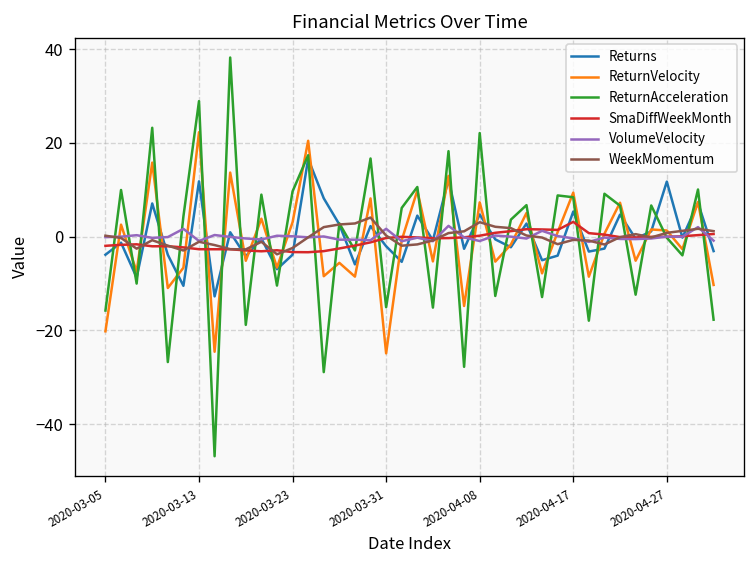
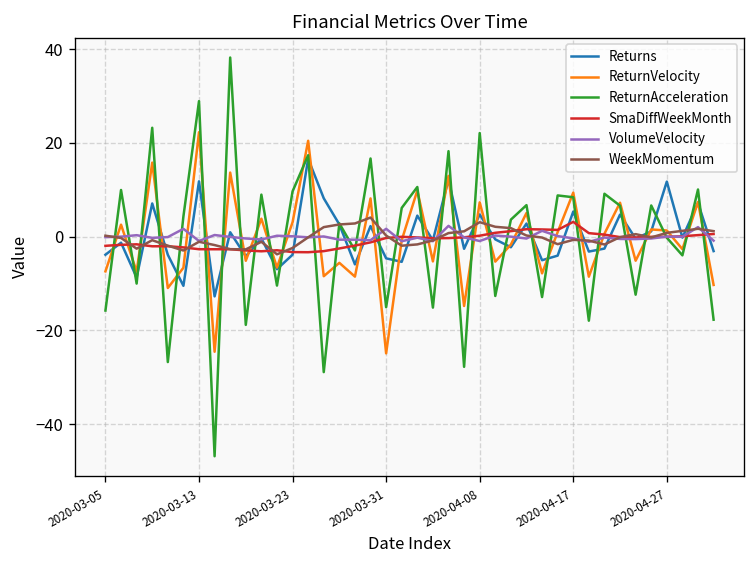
ReturnVelocity, 2020-03-05: -20 -> -7
Returns, 2020-03-31: -2 -> -5
